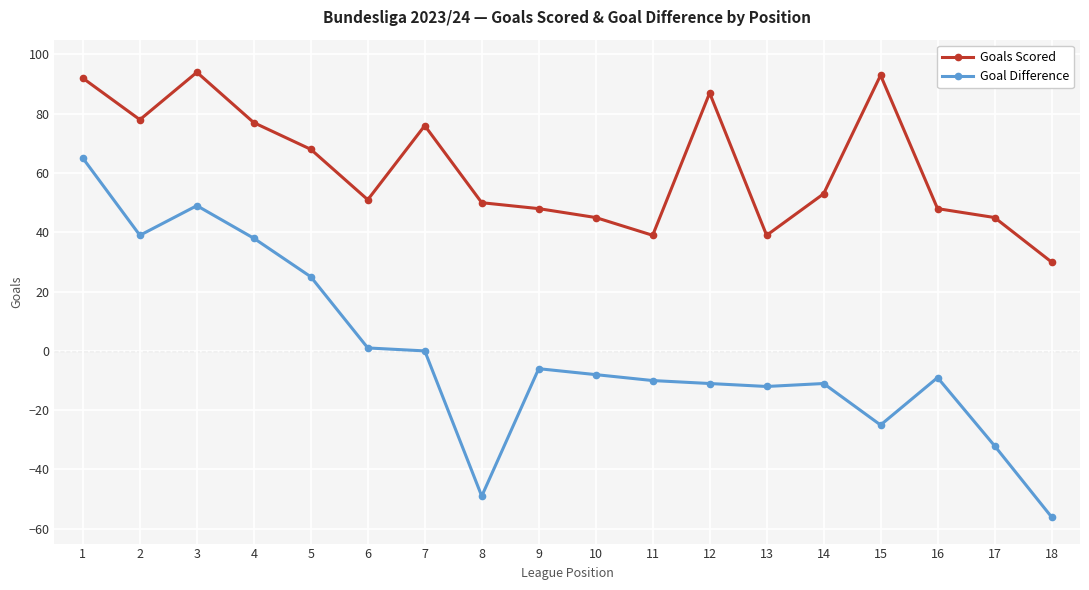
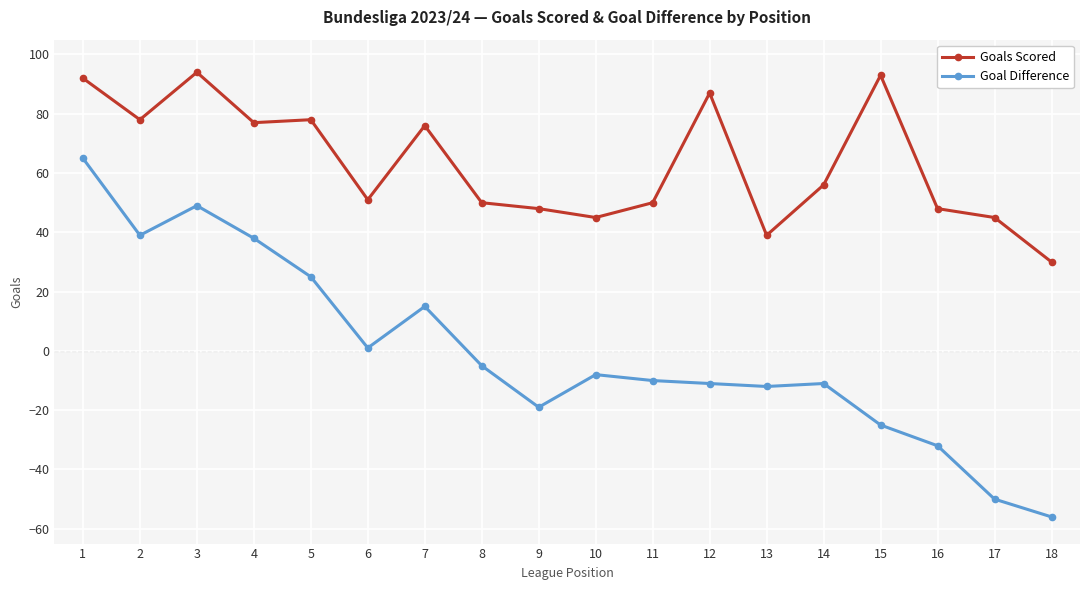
Goals Scored, 5: 68 -> 78
Goal Difference, 7: 0 -> 15
Goal Difference, 8: -49 -> -5
Goal Difference, 9: -6 -> -19
Goals Scored, 11: 39 -> 50
Goals Scored, 14: 53 -> 56
Goal Difference, 16: -9 -> -32
Goal Difference, 17: -32 -> -50
